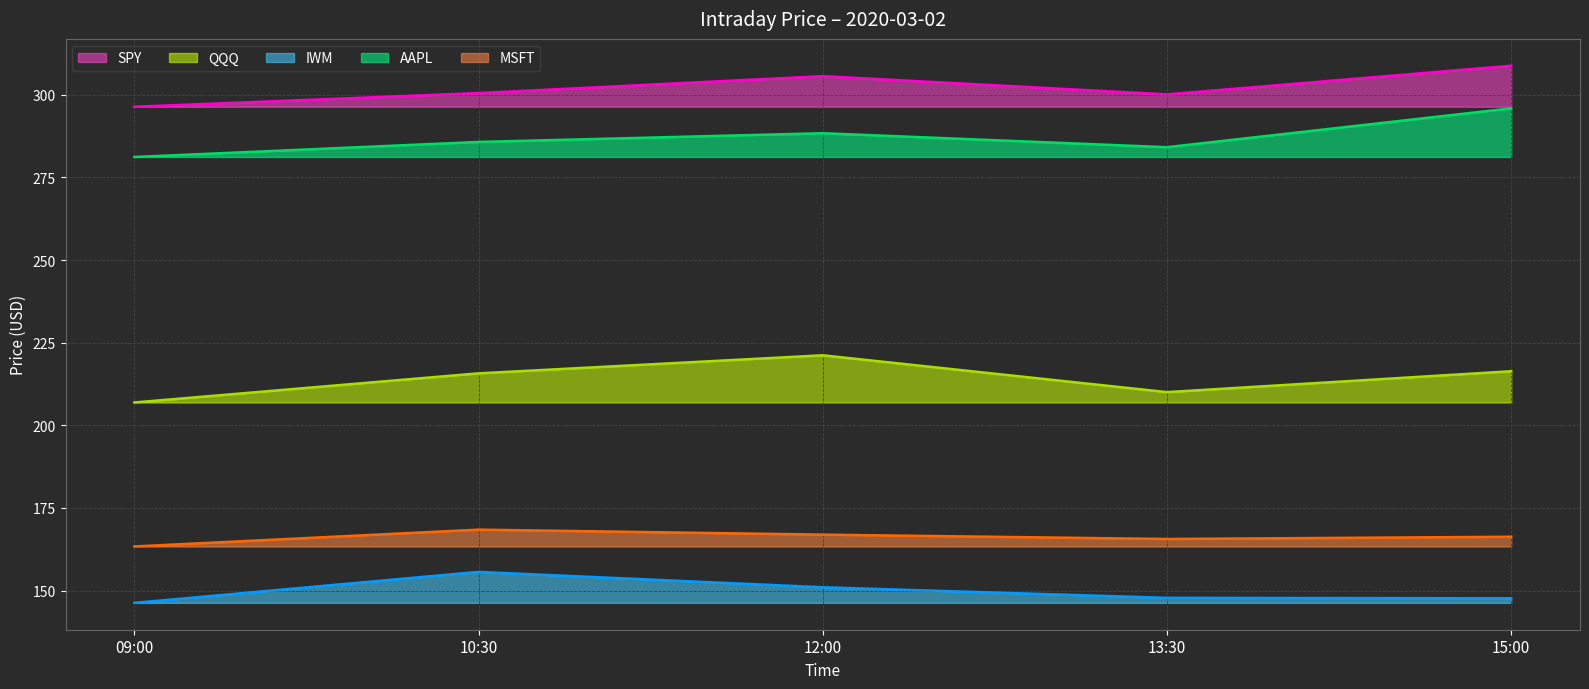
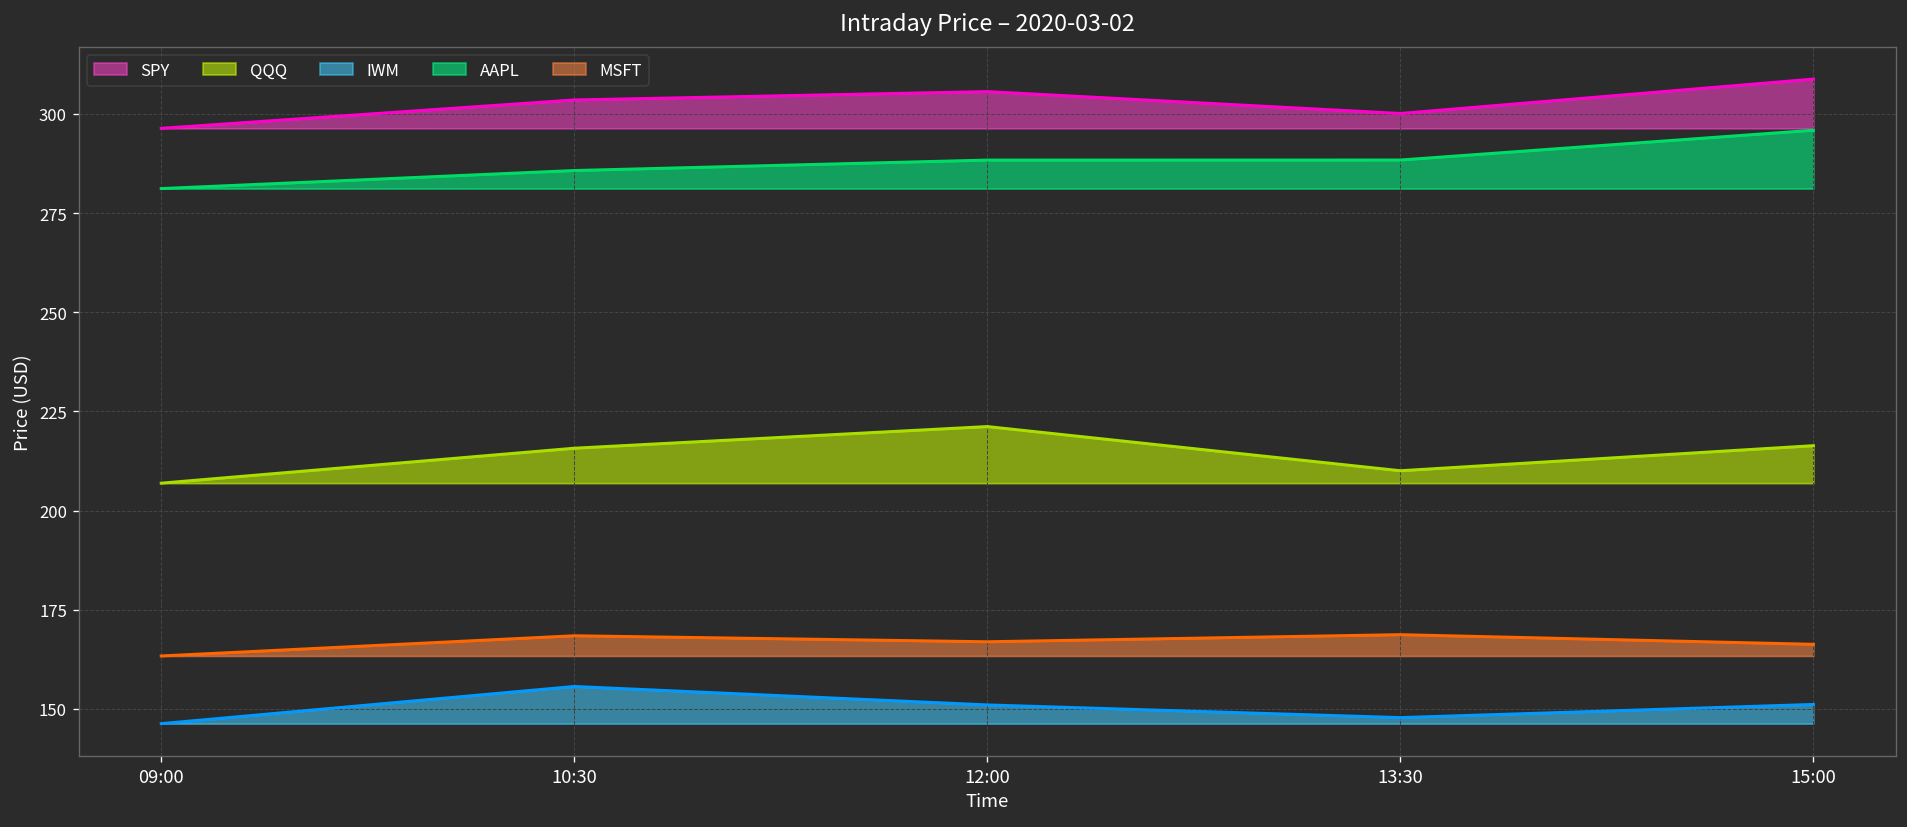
SPY, 10:30: 301 -> 304
AAPL, 13:30: 284 -> 288
MSFT, 13:30: 166 -> 169
IWM, 15:00: 148 -> 151
